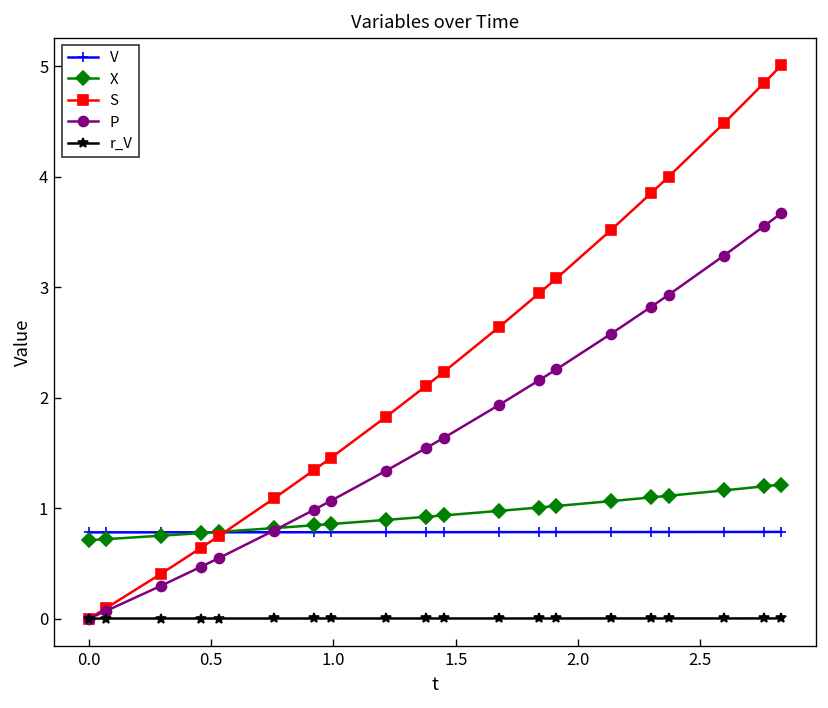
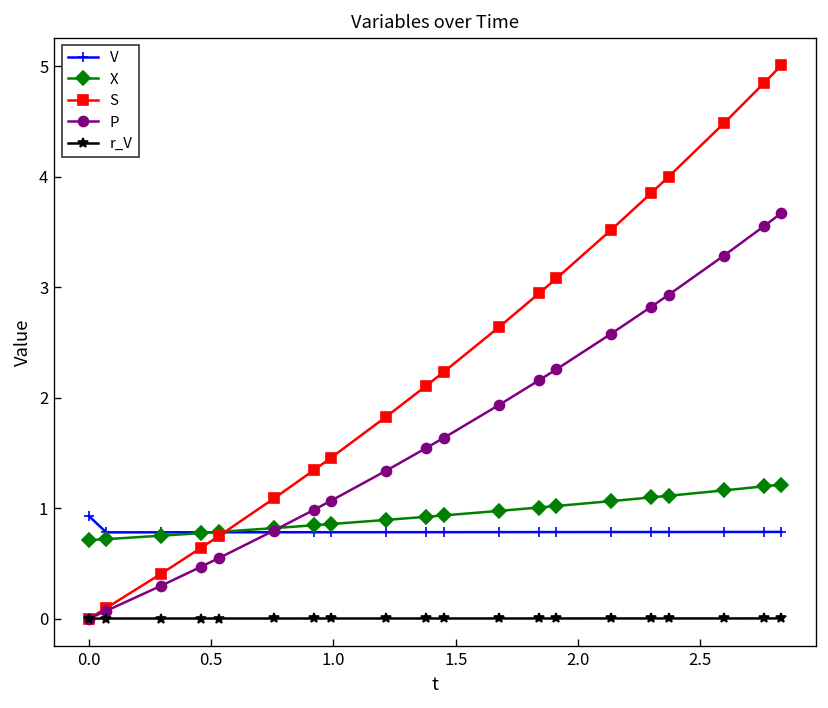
V, 0.0: 0.8 -> 0.9
